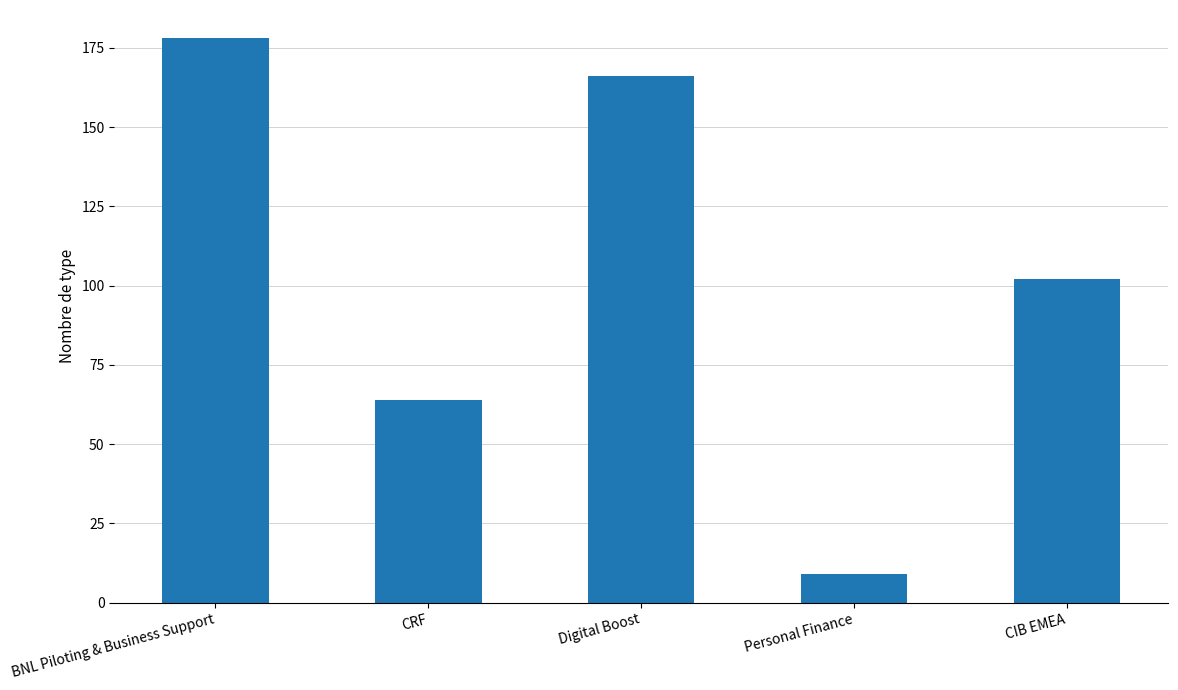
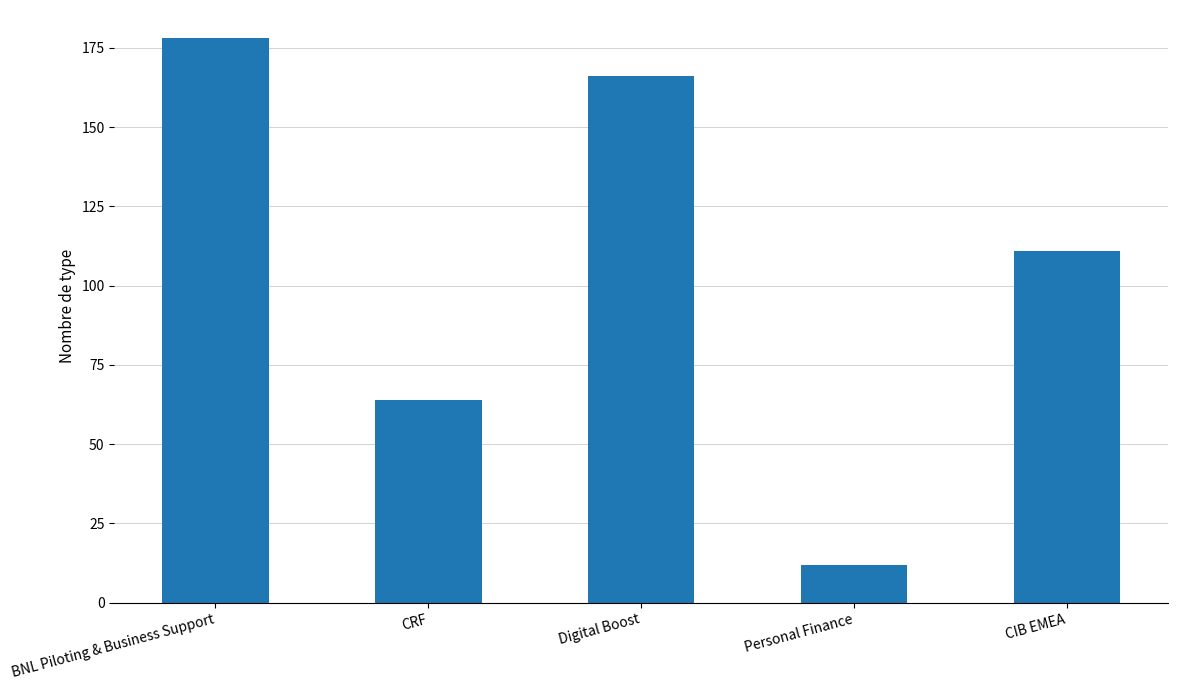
Personal Finance: 9 -> 12
CIB EMEA: 102 -> 111
